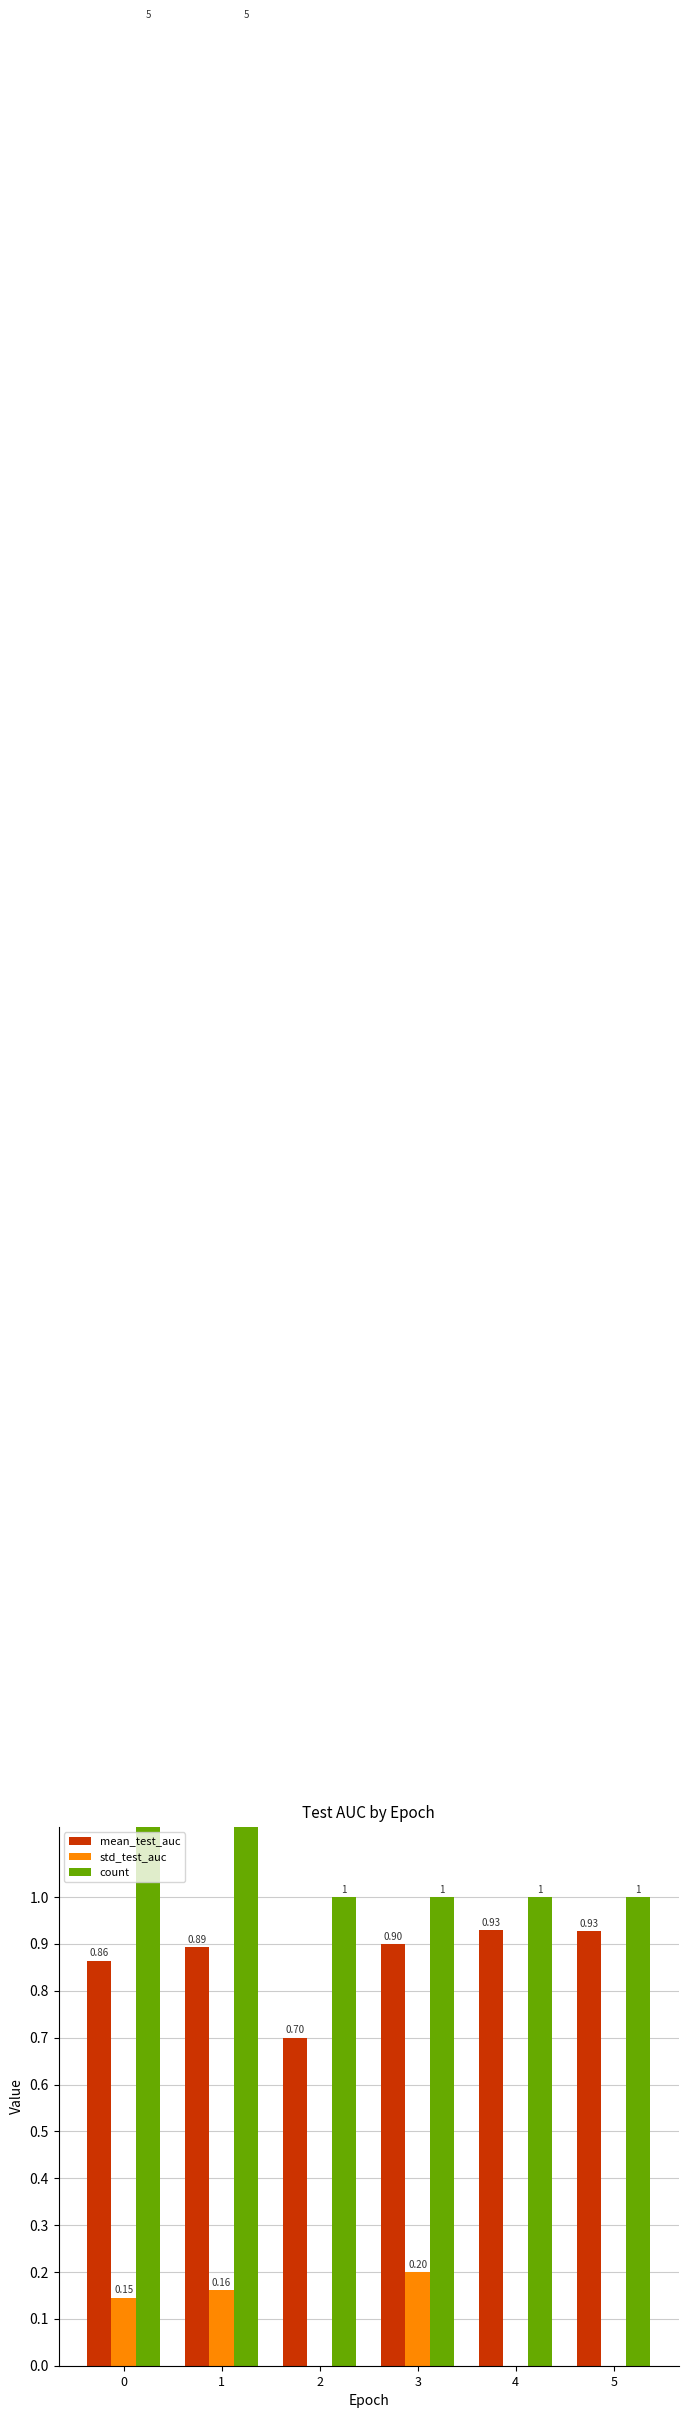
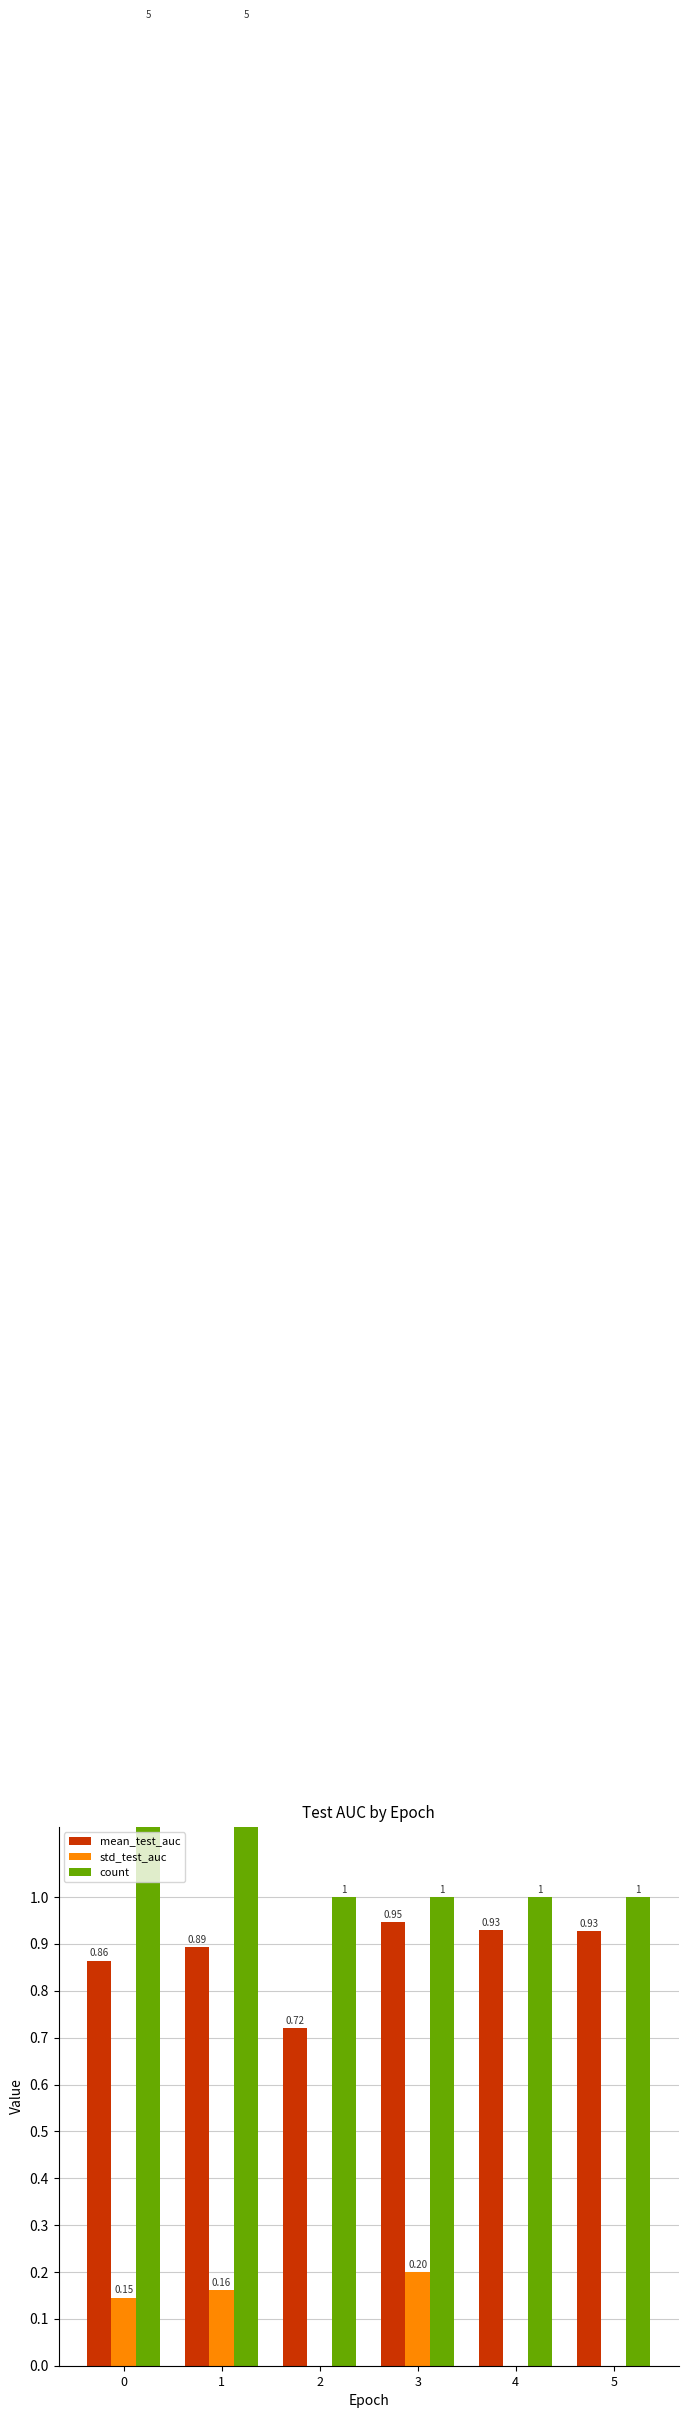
mean_test_auc, 2: 0.70 -> 0.72
mean_test_auc, 3: 0.90 -> 0.95
